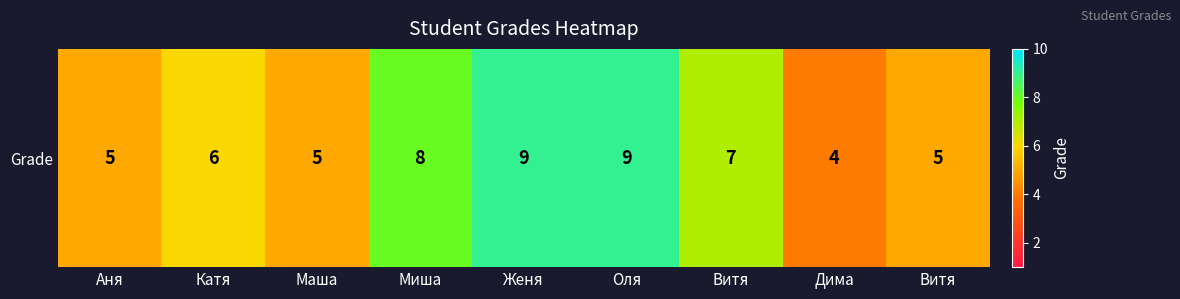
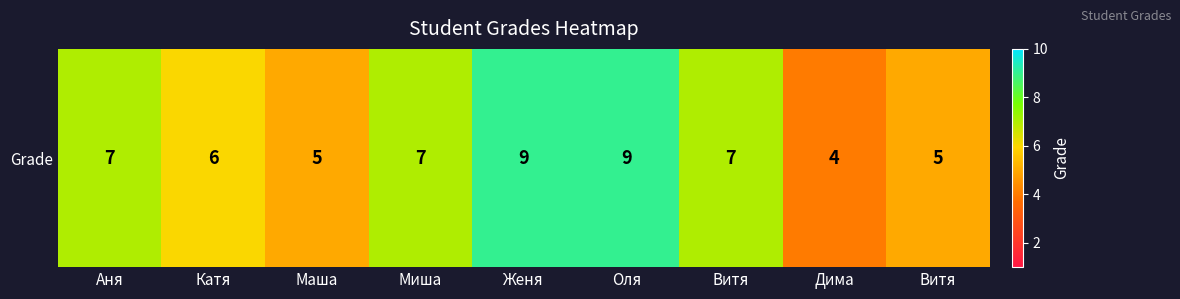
Grade, Аня: 5 -> 7
Grade, Миша: 8 -> 7
